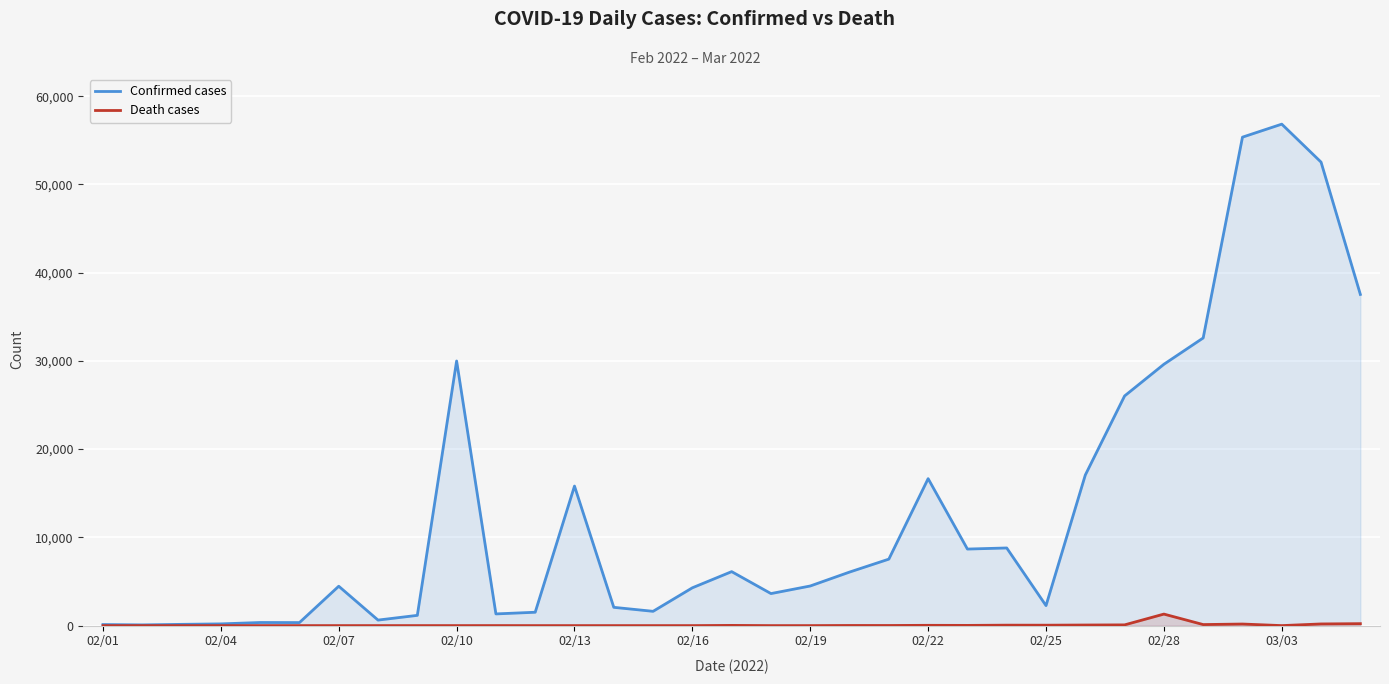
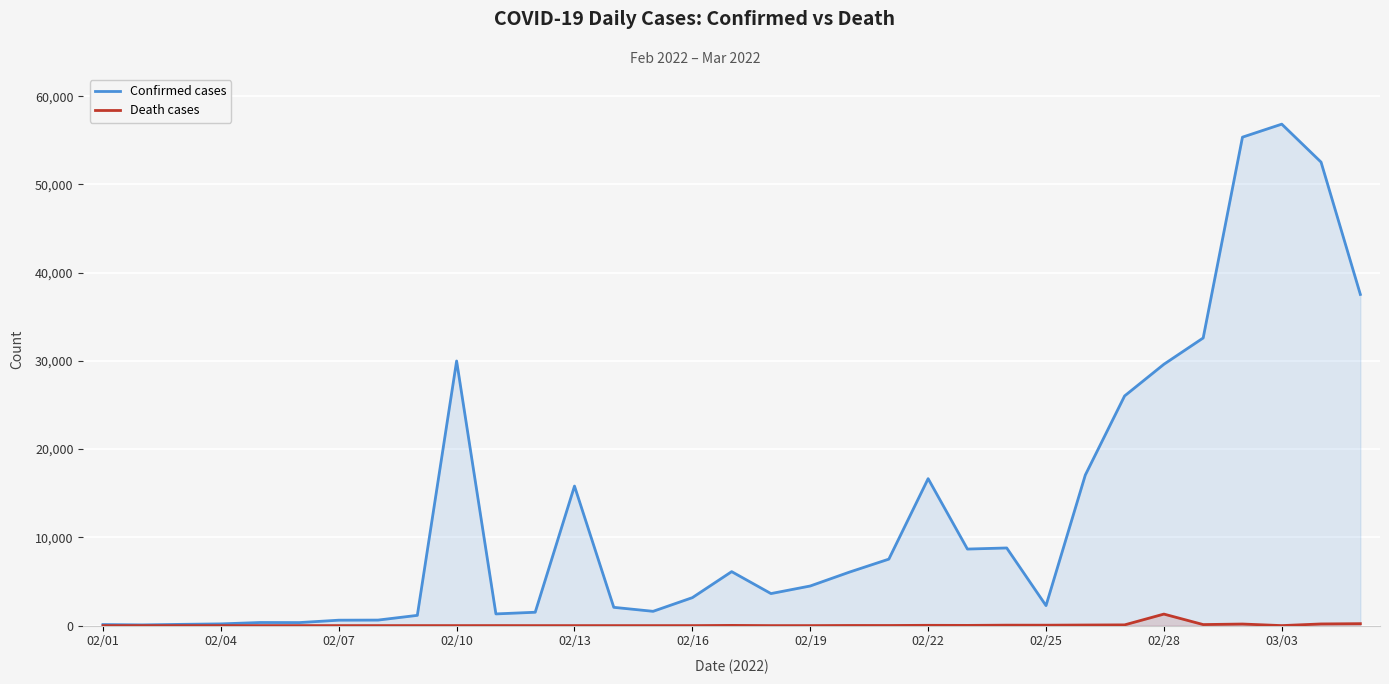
Confirmed cases, 02/07: 4,000 -> 1,000
Confirmed cases, 02/16: 4,000 -> 3,000
